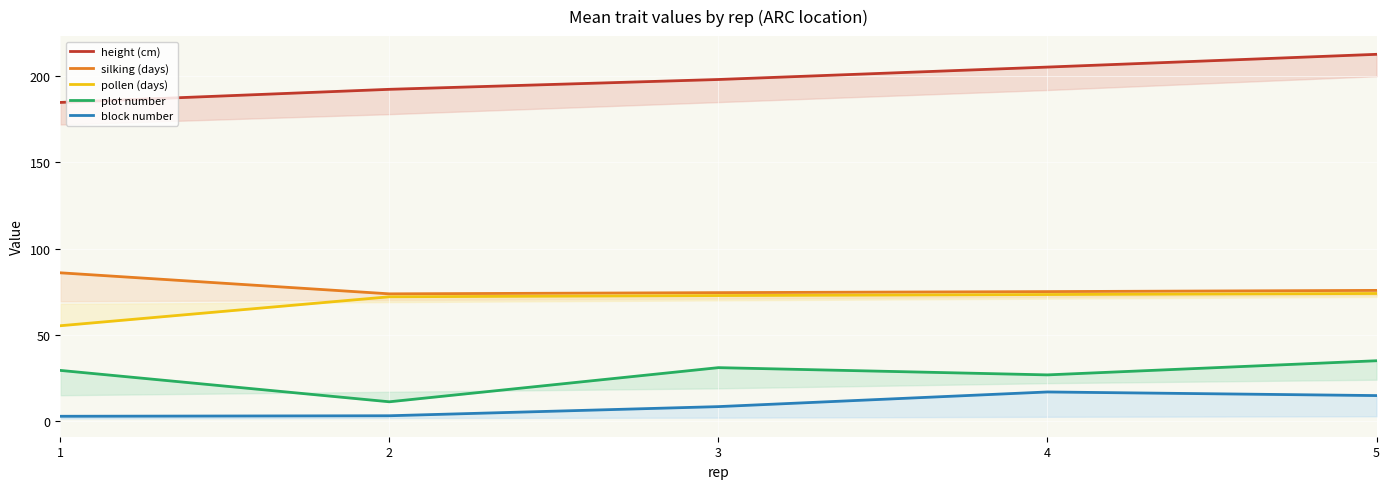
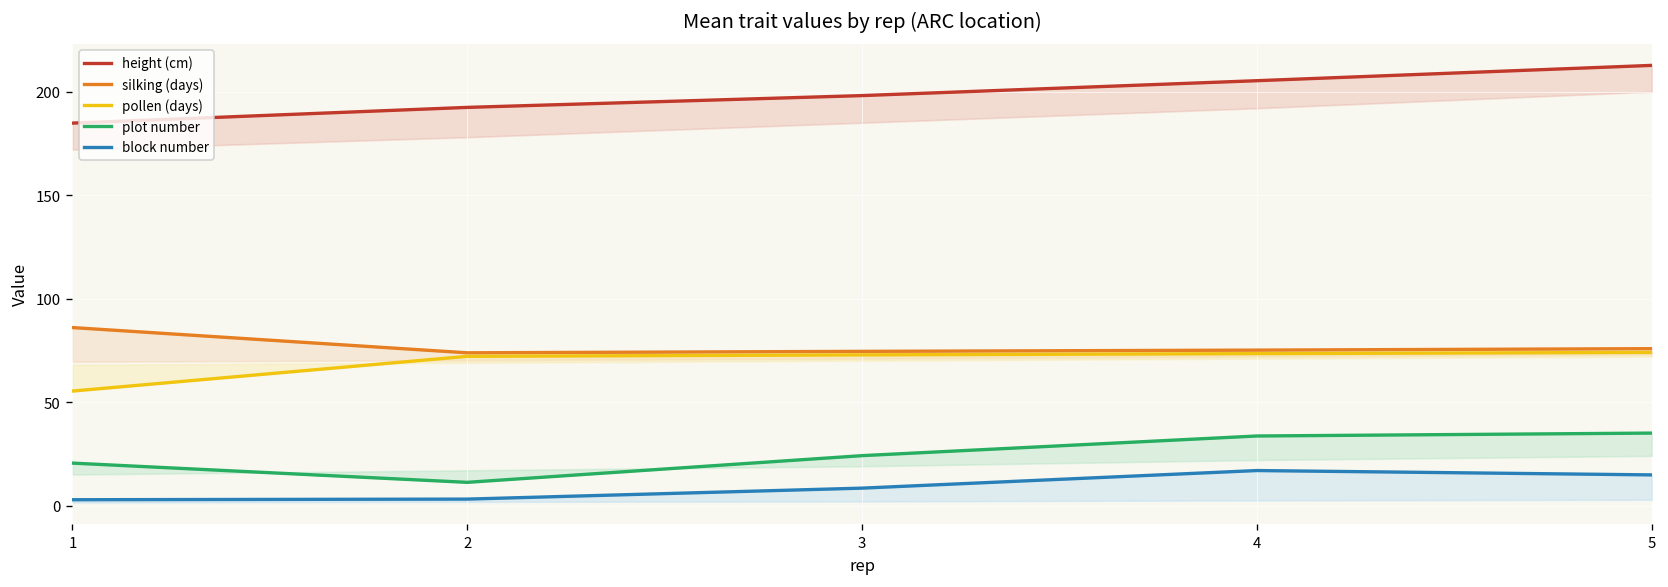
plot number, 1: 29 -> 21
plot number, 3: 31 -> 24
plot number, 4: 27 -> 34
